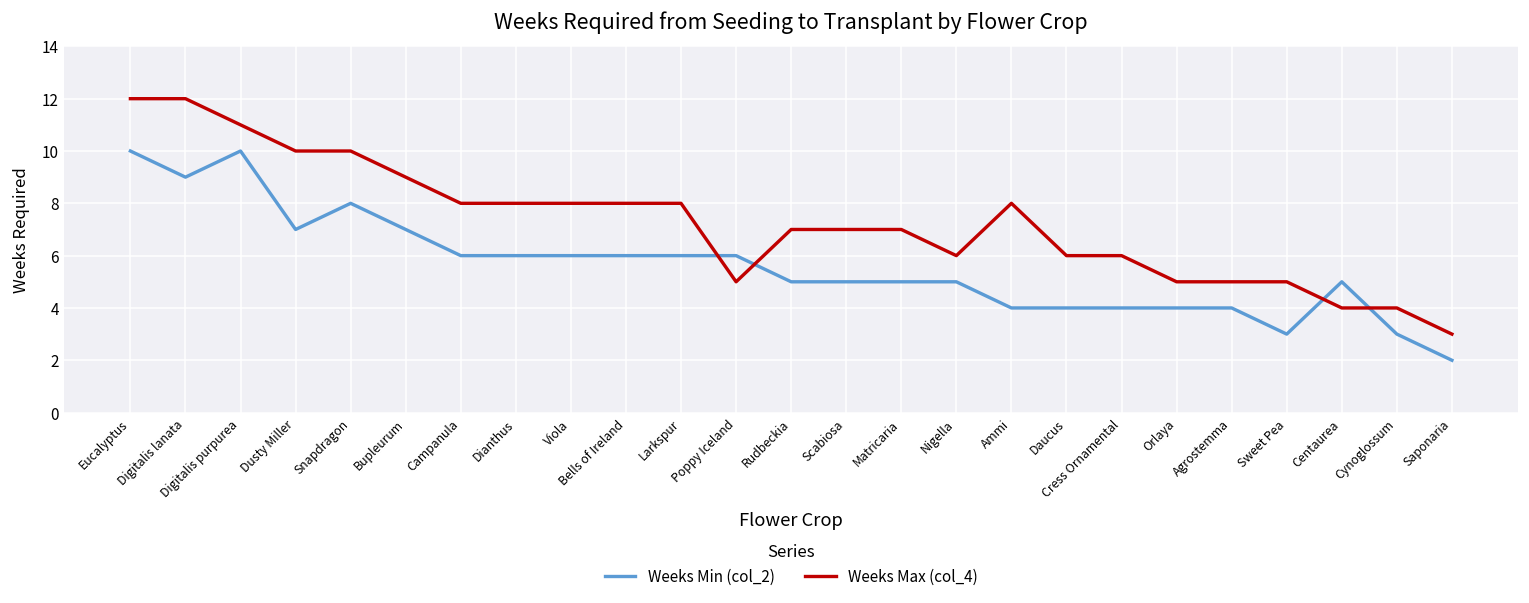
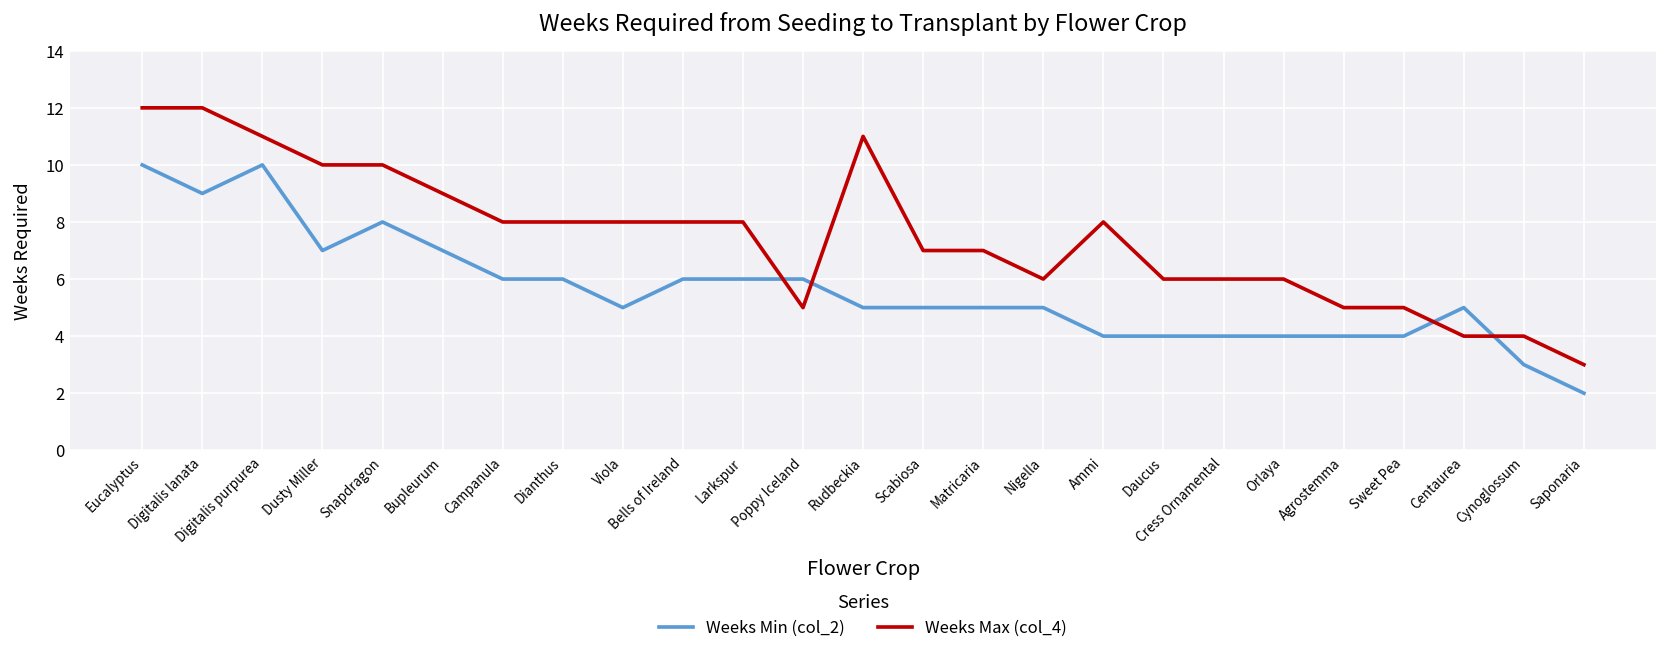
Weeks Min (col_2), Viola: 6 -> 5
Weeks Max (col_4), Rudbeckia: 7 -> 11
Weeks Max (col_4), Orlaya: 5 -> 6
Weeks Min (col_2), Sweet Pea: 3 -> 4
